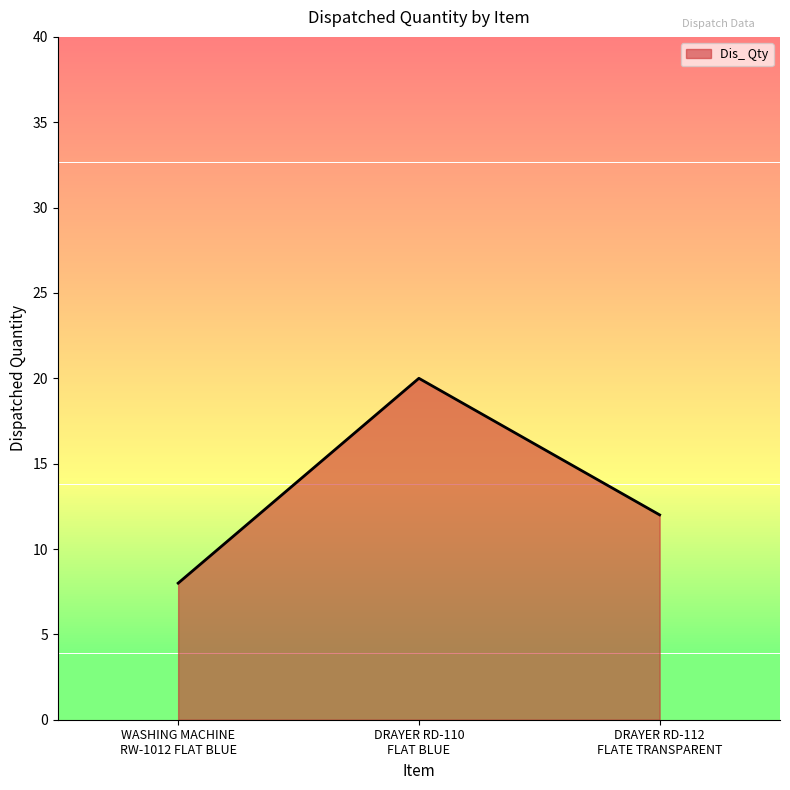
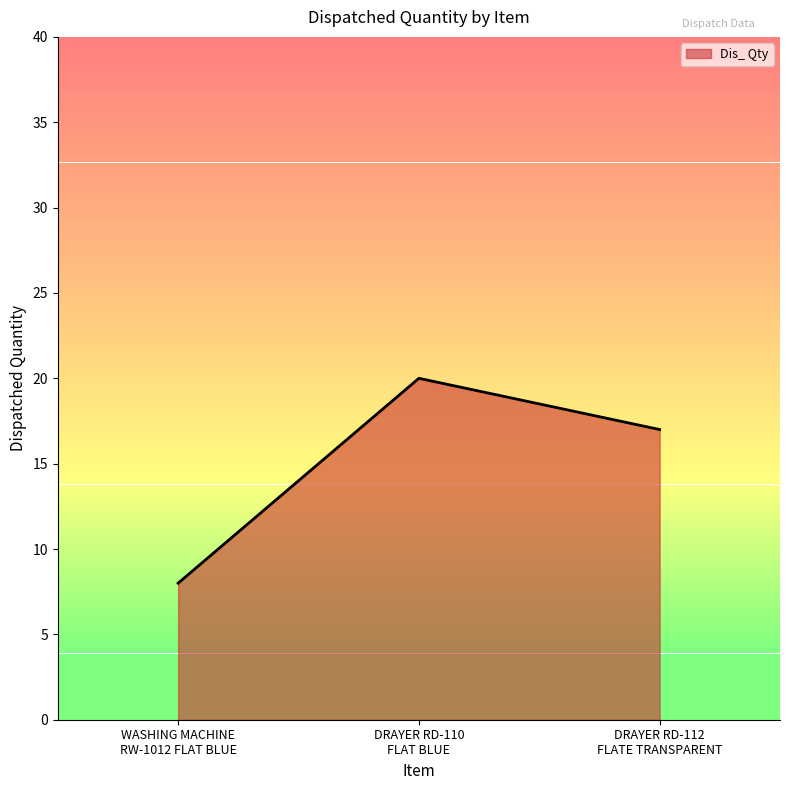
DRAYER RD-112 FLATE TRANSPARENT: 12 -> 17
